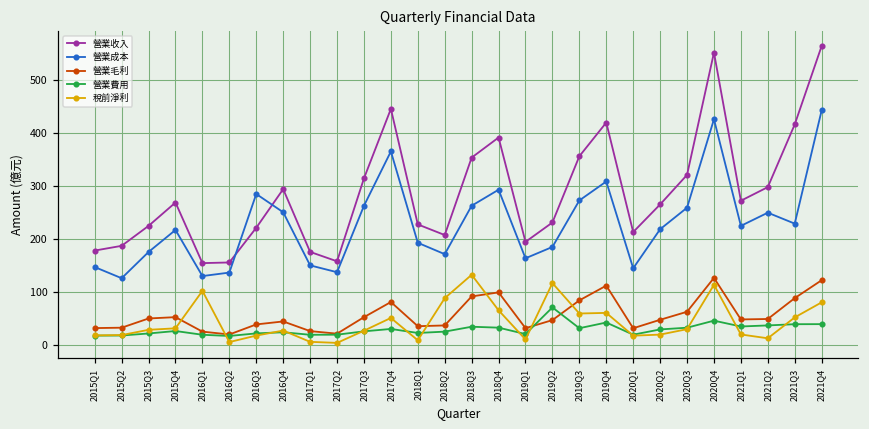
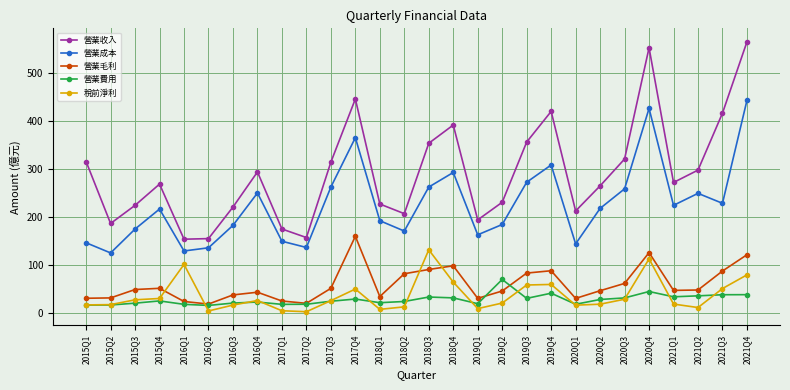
營業收入, 2015Q1: 180 -> 320
營業成本, 2016Q3: 280 -> 180
營業毛利, 2017Q4: 80 -> 160
營業毛利, 2018Q2: 40 -> 80
稅前淨利, 2018Q2: 90 -> 10
稅前淨利, 2019Q2: 120 -> 20
營業毛利, 2019Q4: 110 -> 90
